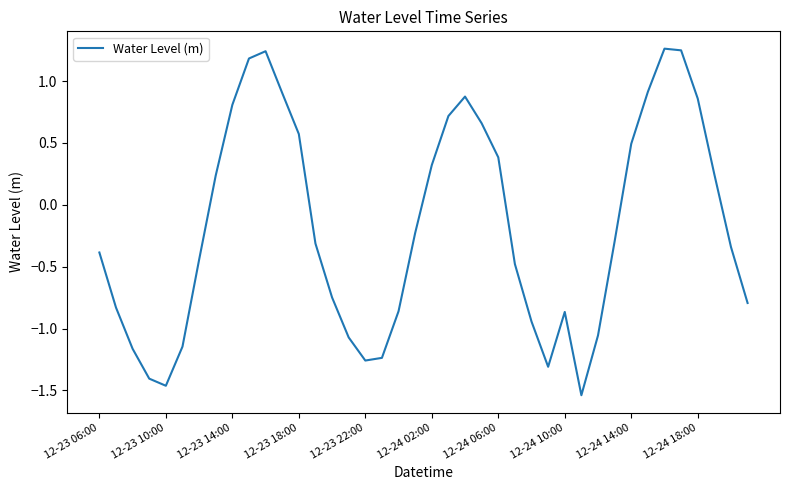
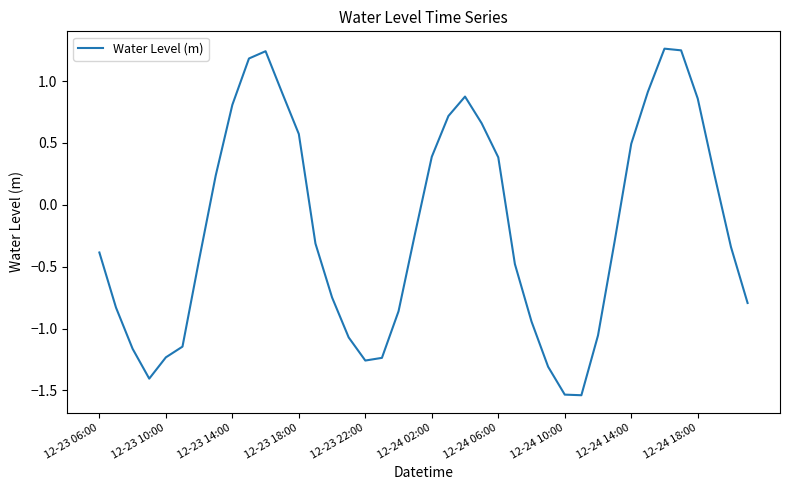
12-23 10:00: -1.46 -> -1.23
12-24 02:00: 0.32 -> 0.39
12-24 10:00: -0.87 -> -1.53
